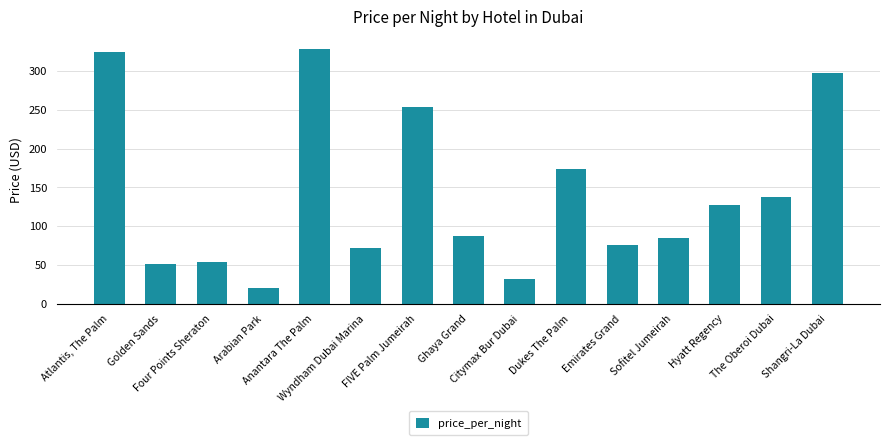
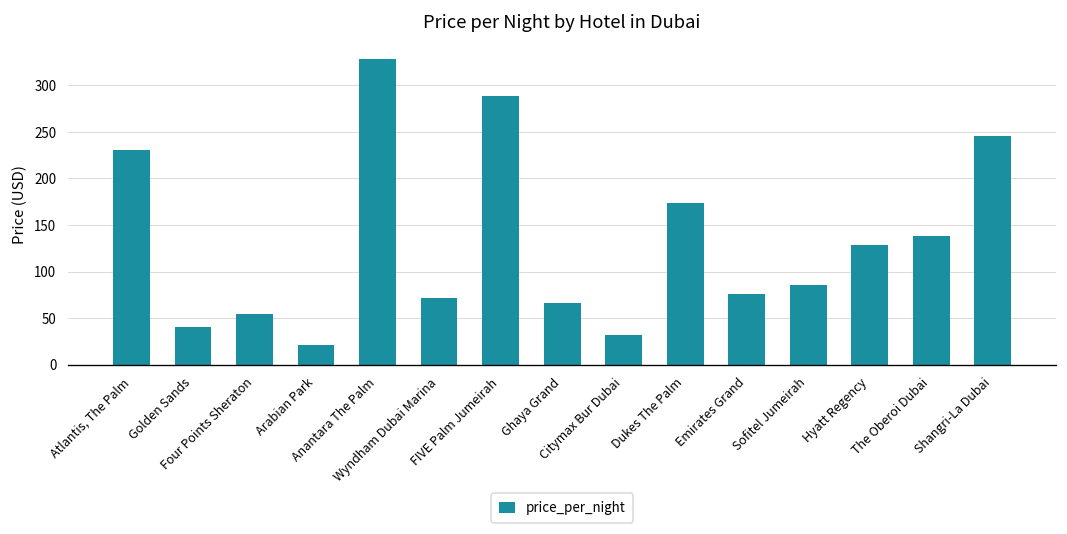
Atlantis, The Palm: 320 -> 230
Golden Sands: 50 -> 40
FIVE Palm Jumeirah: 250 -> 290
Ghaya Grand: 90 -> 70
Shangri-La Dubai: 300 -> 250
